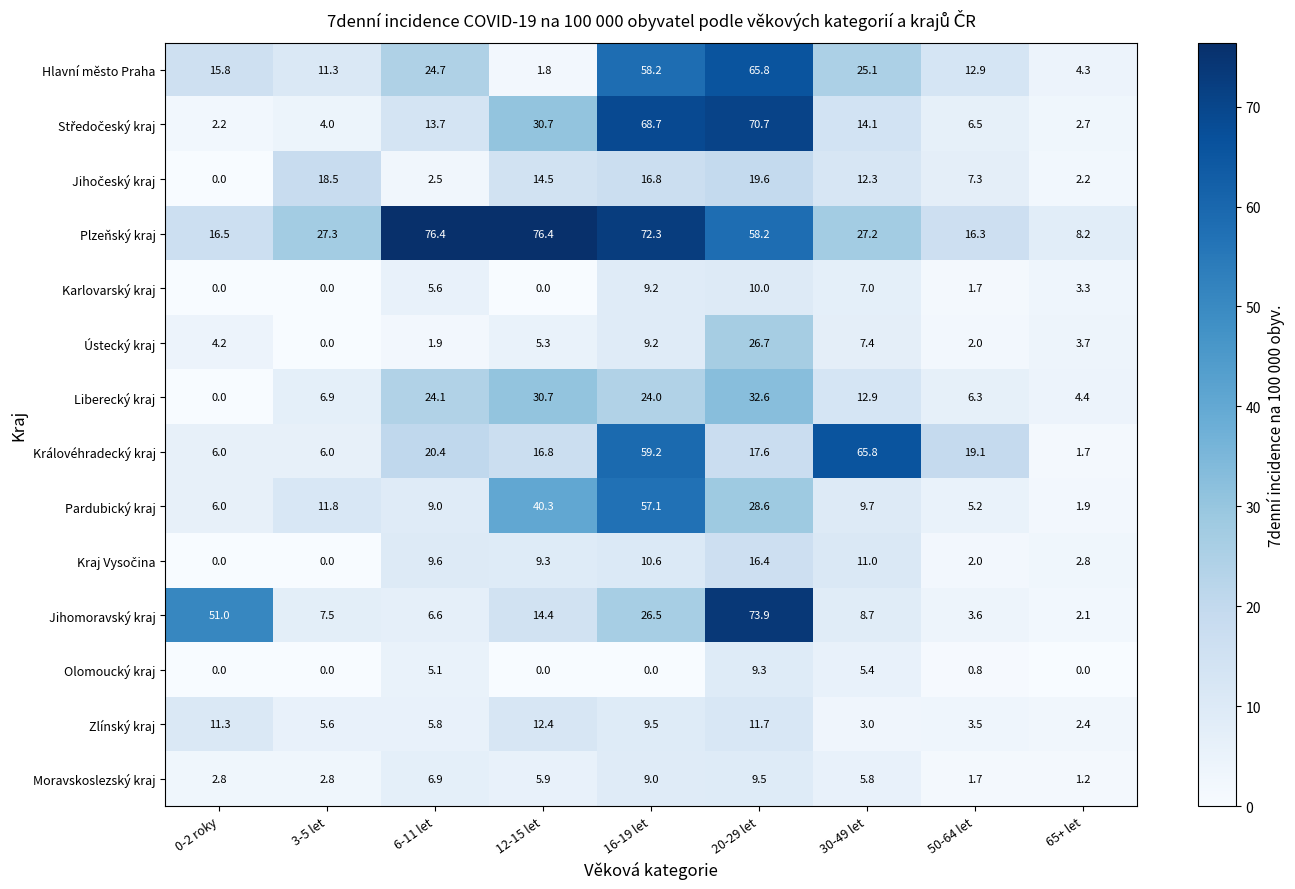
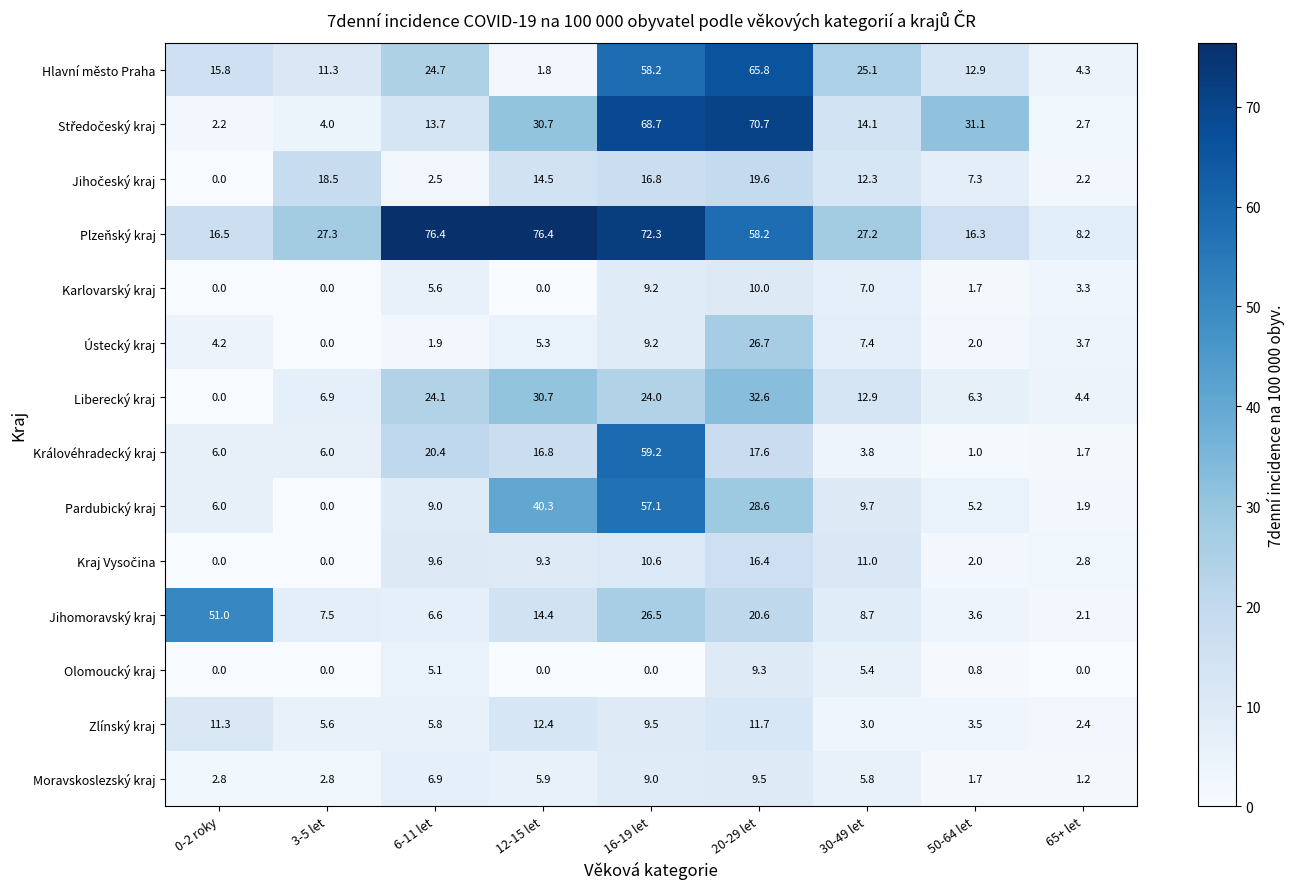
Středočeský kraj, 50-64 let: 6.5 -> 31.1
Královéhradecký kraj, 30-49 let: 65.8 -> 3.8
Královéhradecký kraj, 50-64 let: 19.1 -> 1.0
Pardubický kraj, 3-5 let: 11.8 -> 0.0
Jihomoravský kraj, 20-29 let: 73.9 -> 20.6
